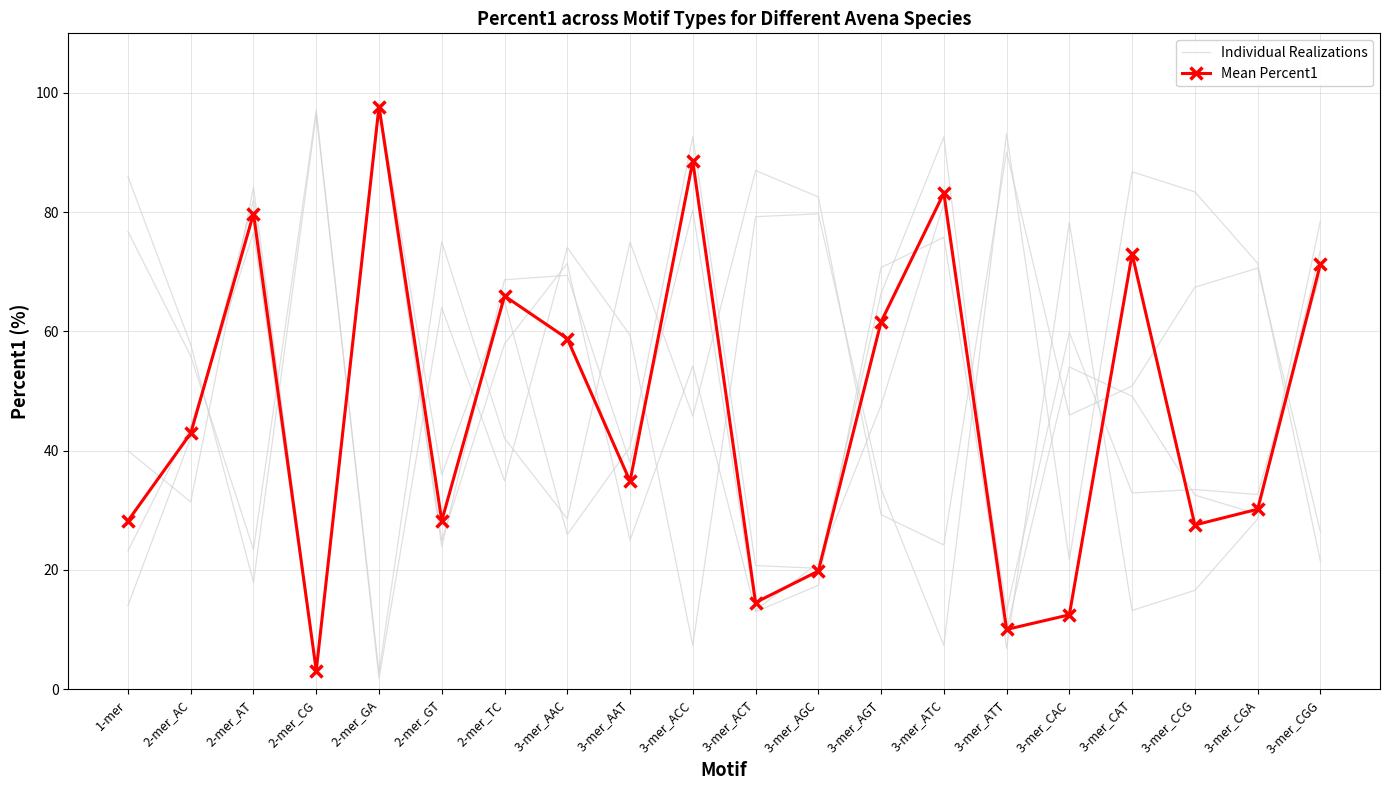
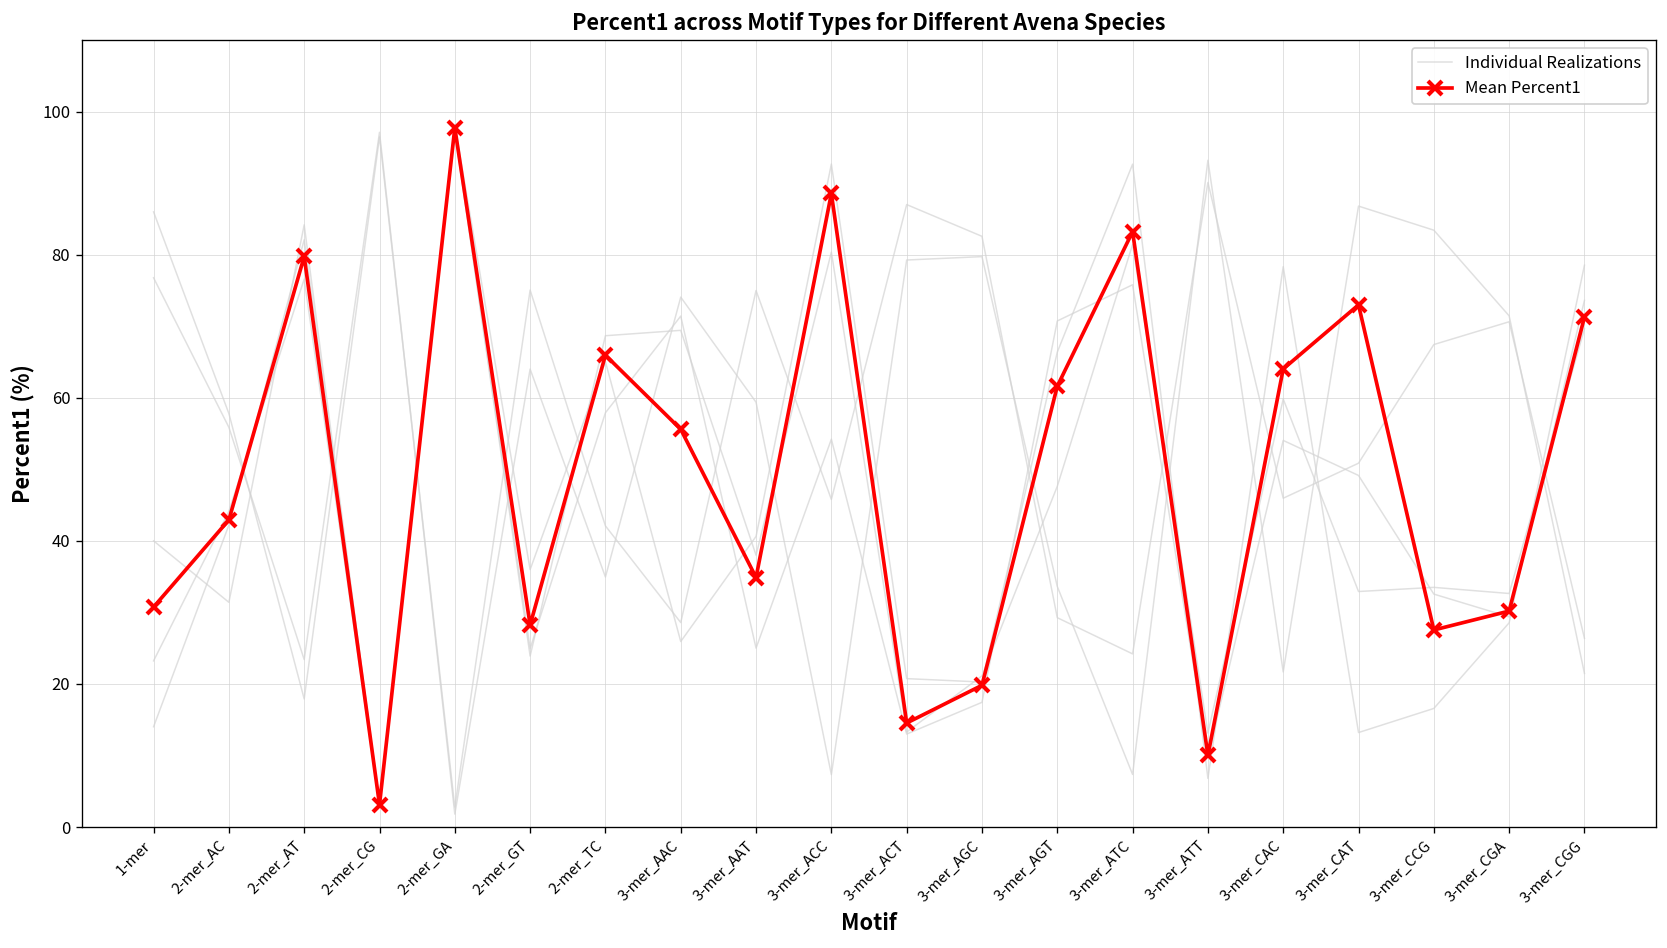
Mean Percent1, 1-mer: 28 -> 31
Mean Percent1, 3-mer_AAC: 59 -> 56
Mean Percent1, 3-mer_CAC: 12 -> 64
